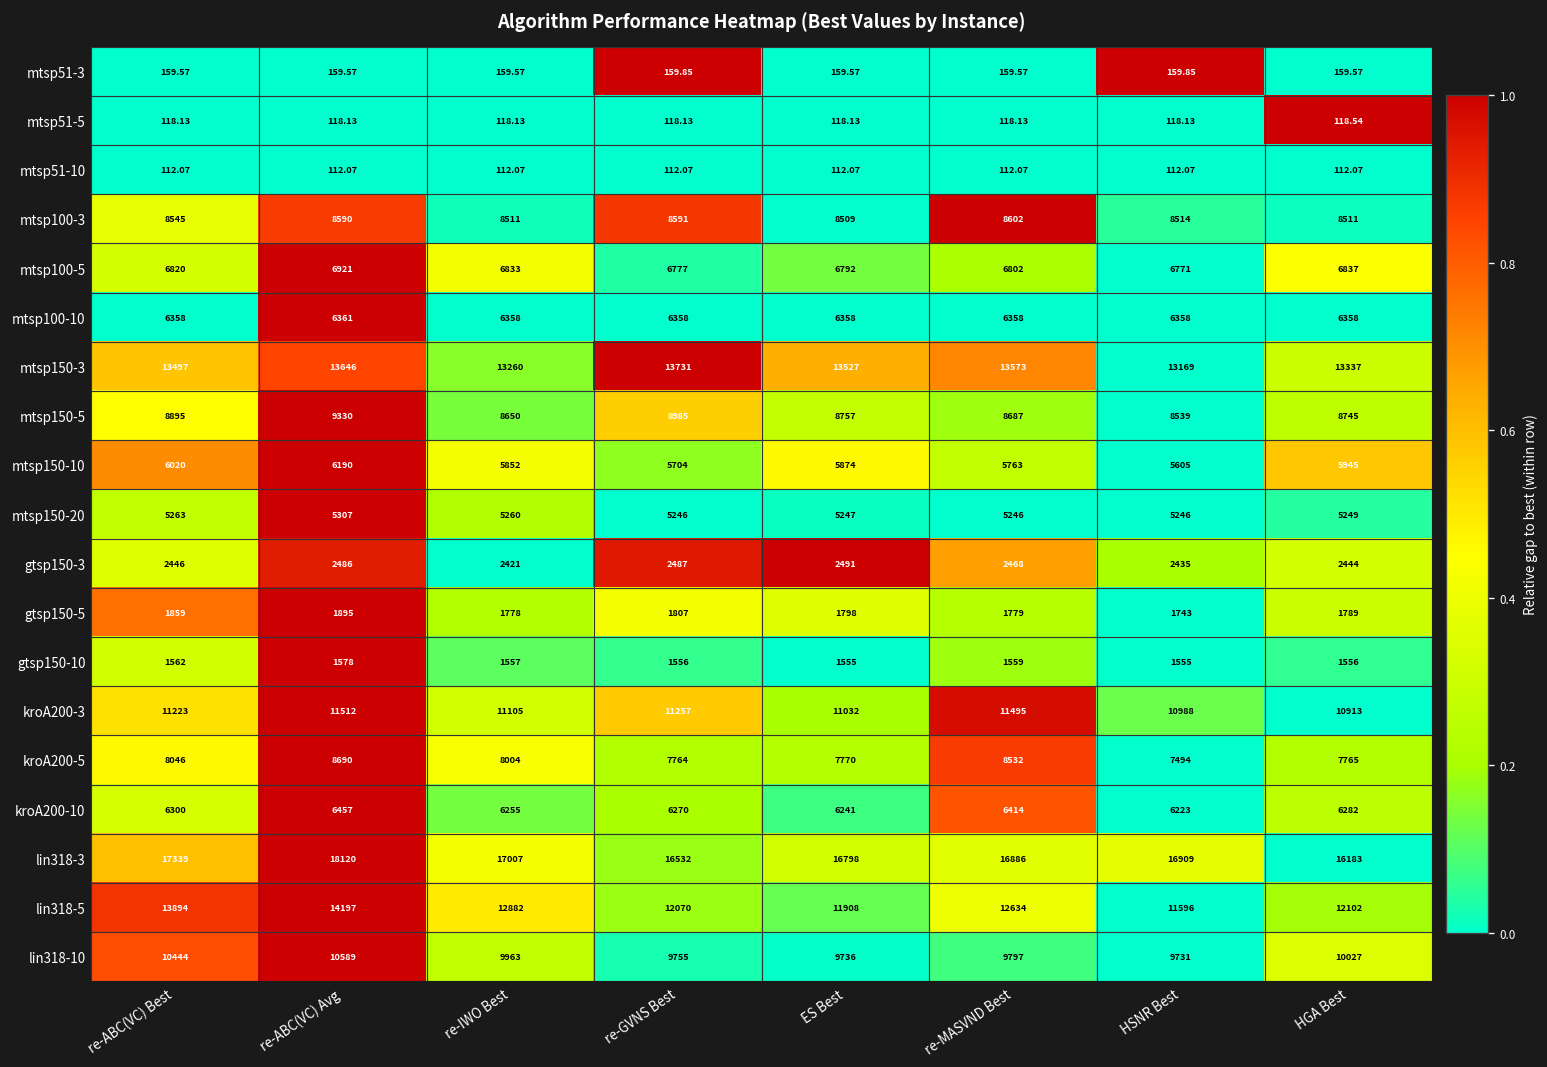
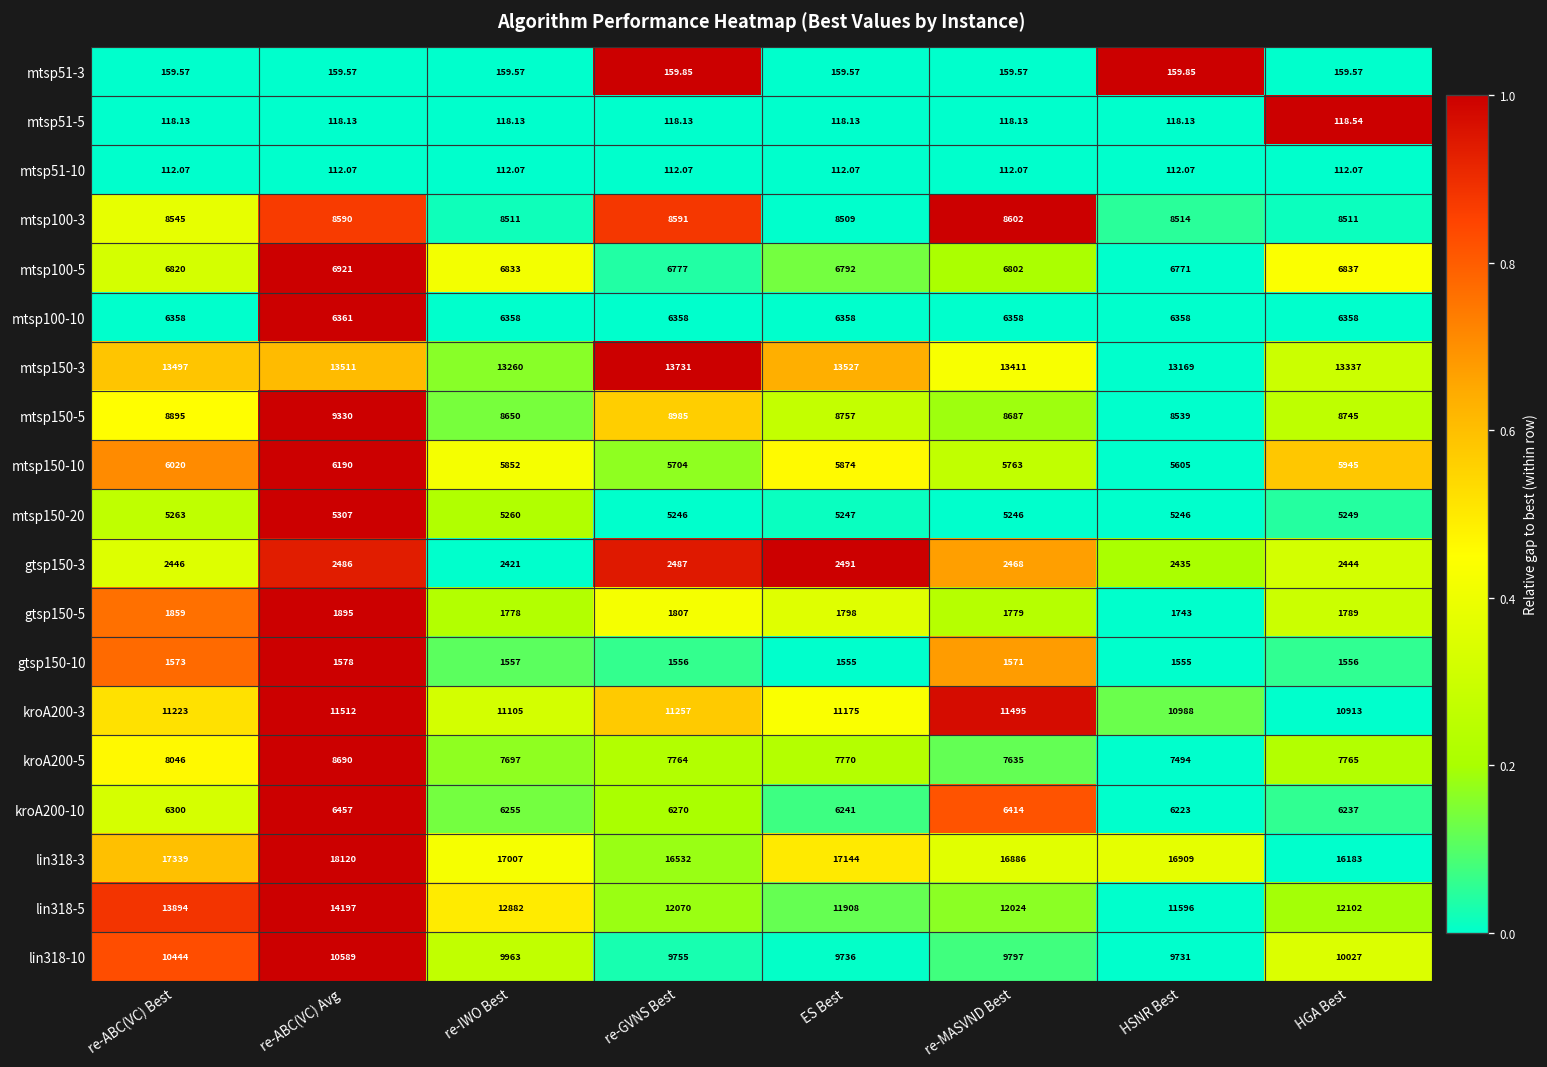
mtsp150-3, re-ABC(VC) Avg: 13646 -> 13511
mtsp150-3, re-MASVND Best: 13573 -> 13411
gtsp150-10, re-ABC(VC) Best: 1562 -> 1573
gtsp150-10, re-MASVND Best: 1559 -> 1571
kroA200-3, ES Best: 11032 -> 11175
kroA200-5, re-IWO Best: 8004 -> 7697
kroA200-5, re-MASVND Best: 8532 -> 7635
kroA200-10, HGA Best: 6282 -> 6237
lin318-3, ES Best: 16798 -> 17144
lin318-5, re-MASVND Best: 12634 -> 12024
